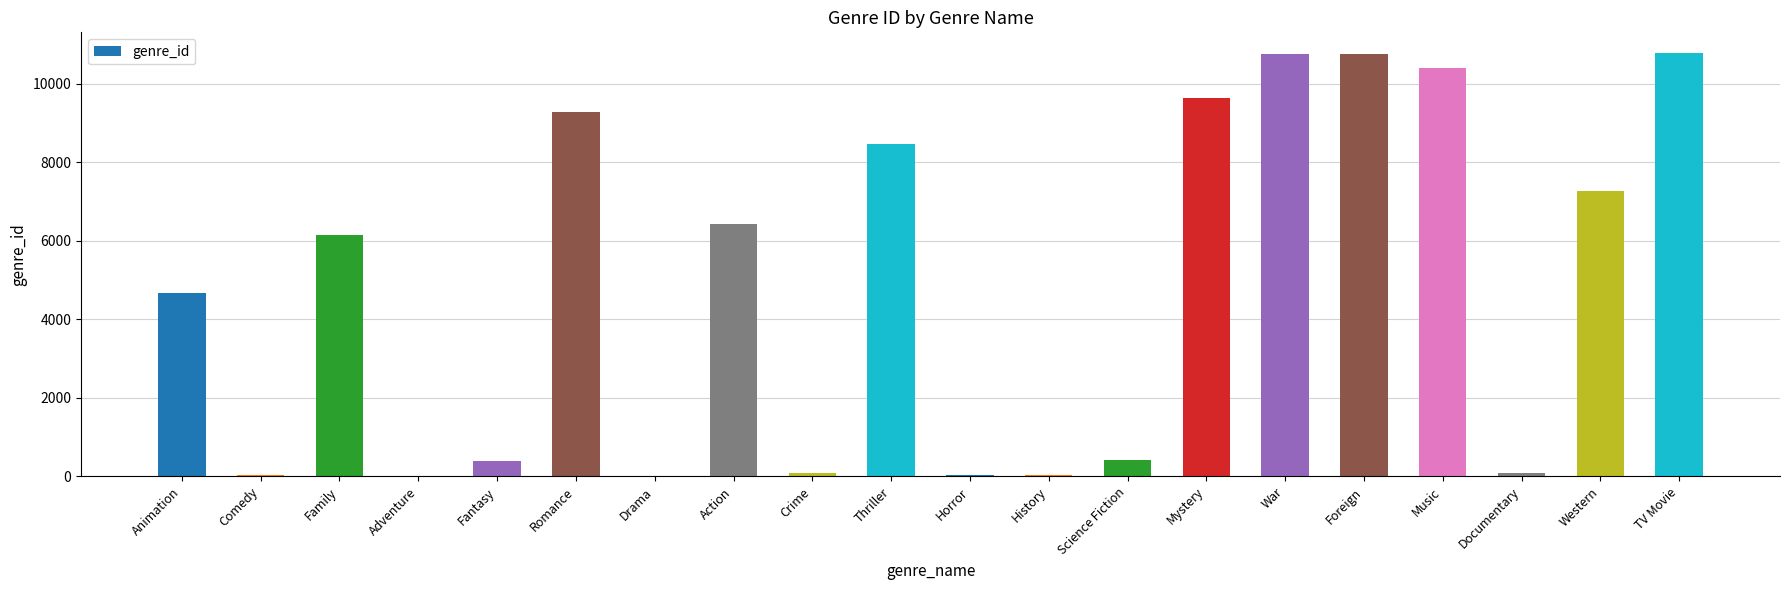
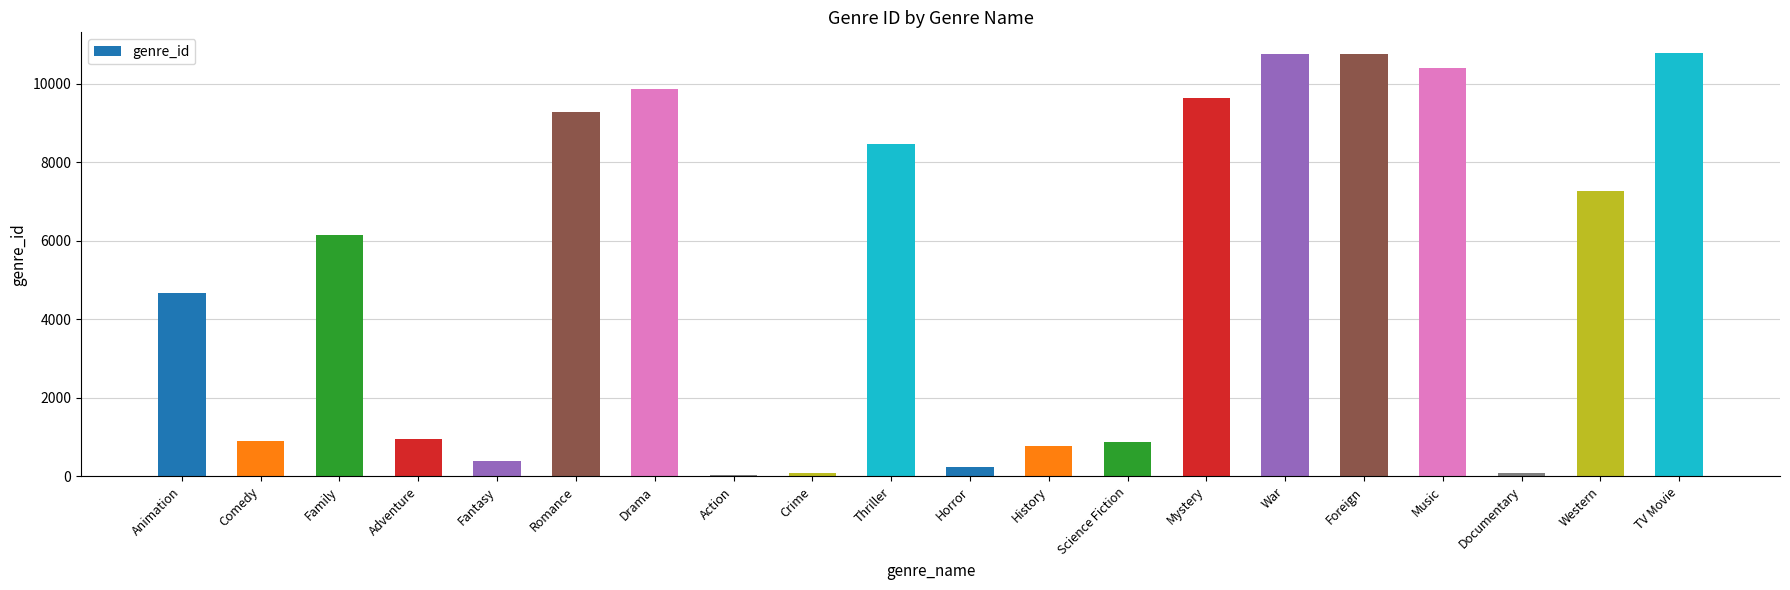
Comedy: 0 -> 900
Adventure: 0 -> 900
Drama: 0 -> 9900
Action: 6400 -> 0
Horror: 0 -> 200
History: 0 -> 800
Science Fiction: 400 -> 900
